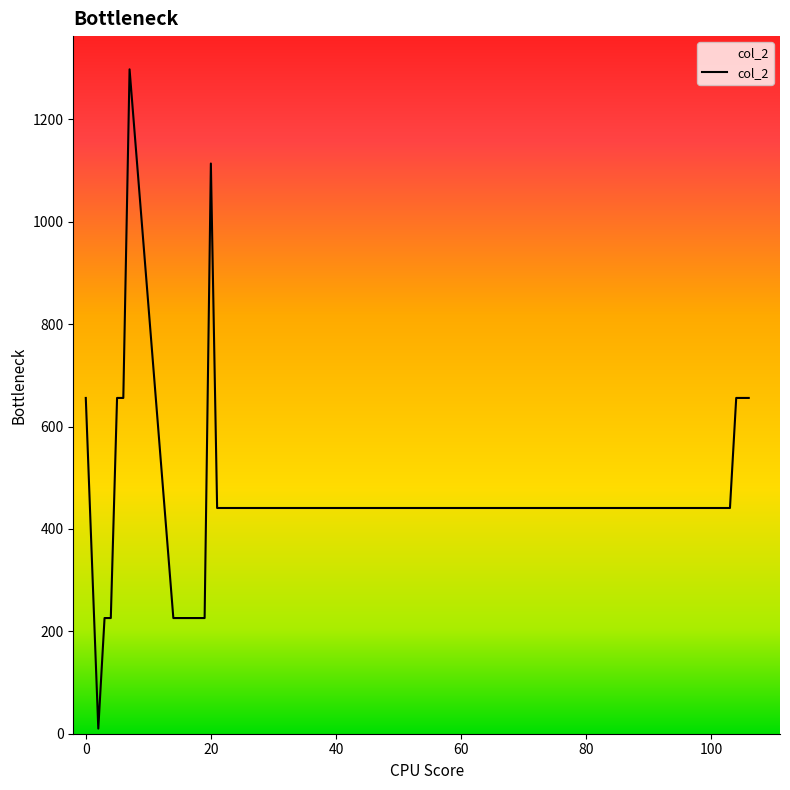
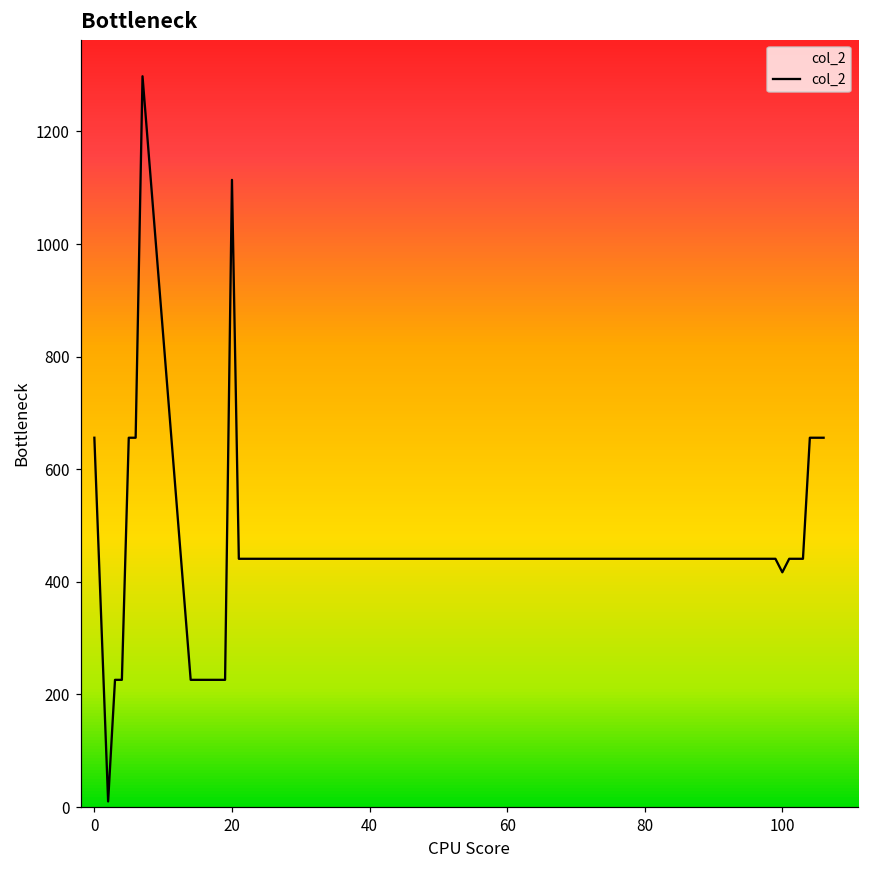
100: 440 -> 420
